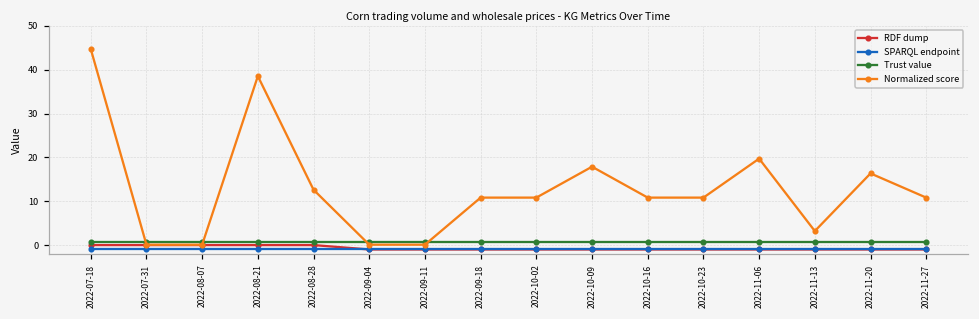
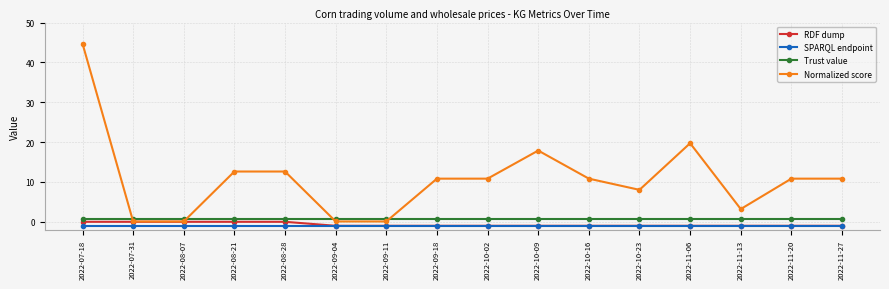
Normalized score, 2022-08-21: 39 -> 13
Normalized score, 2022-10-23: 11 -> 8
Normalized score, 2022-11-20: 16 -> 11
